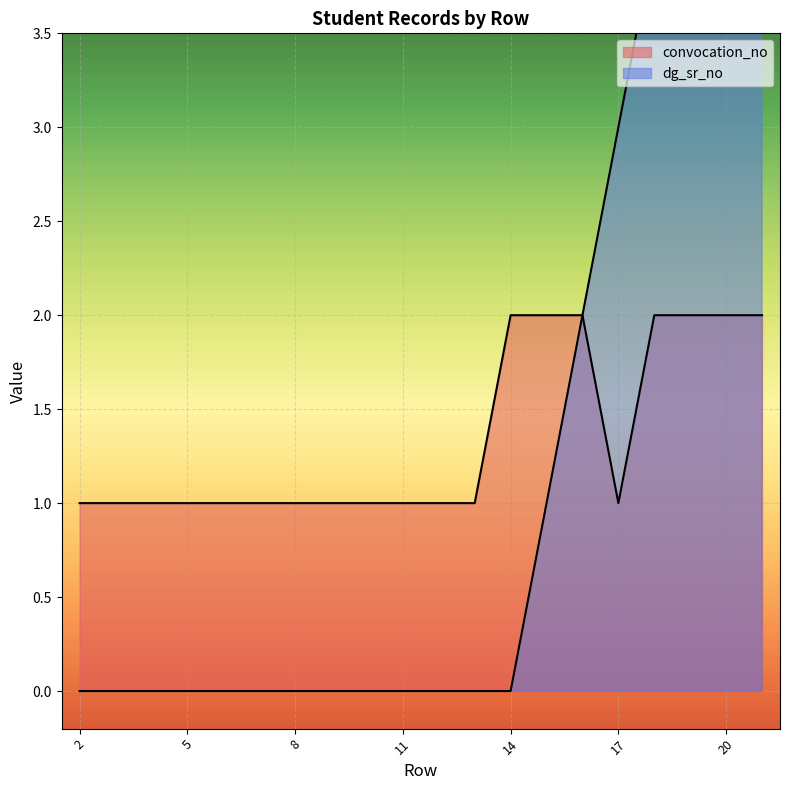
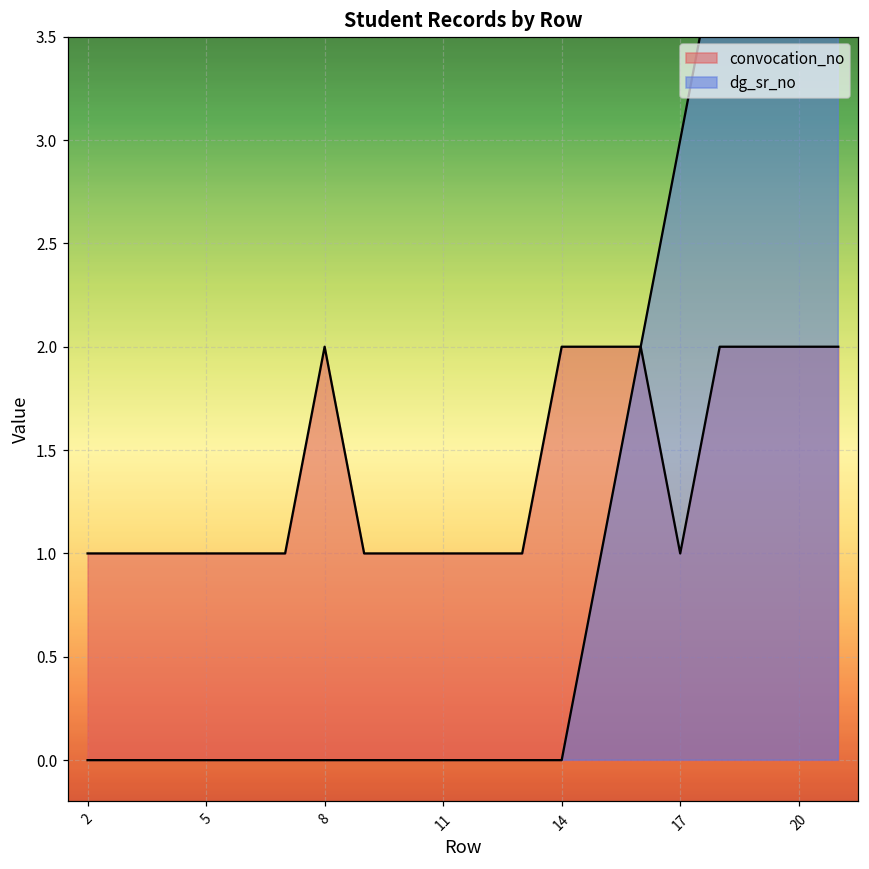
convocation_no, 8: 1 -> 2
